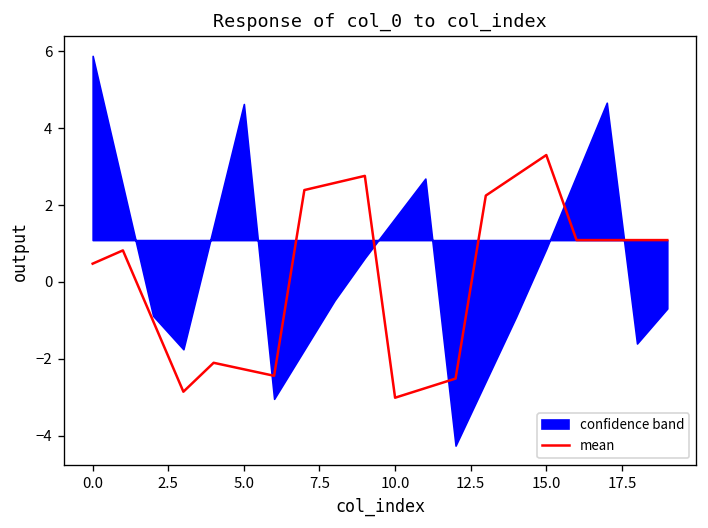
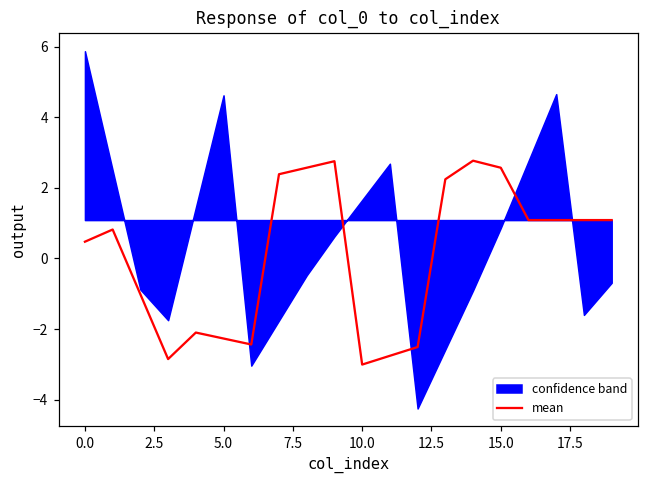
mean, 15.0: 3.3 -> 2.6
